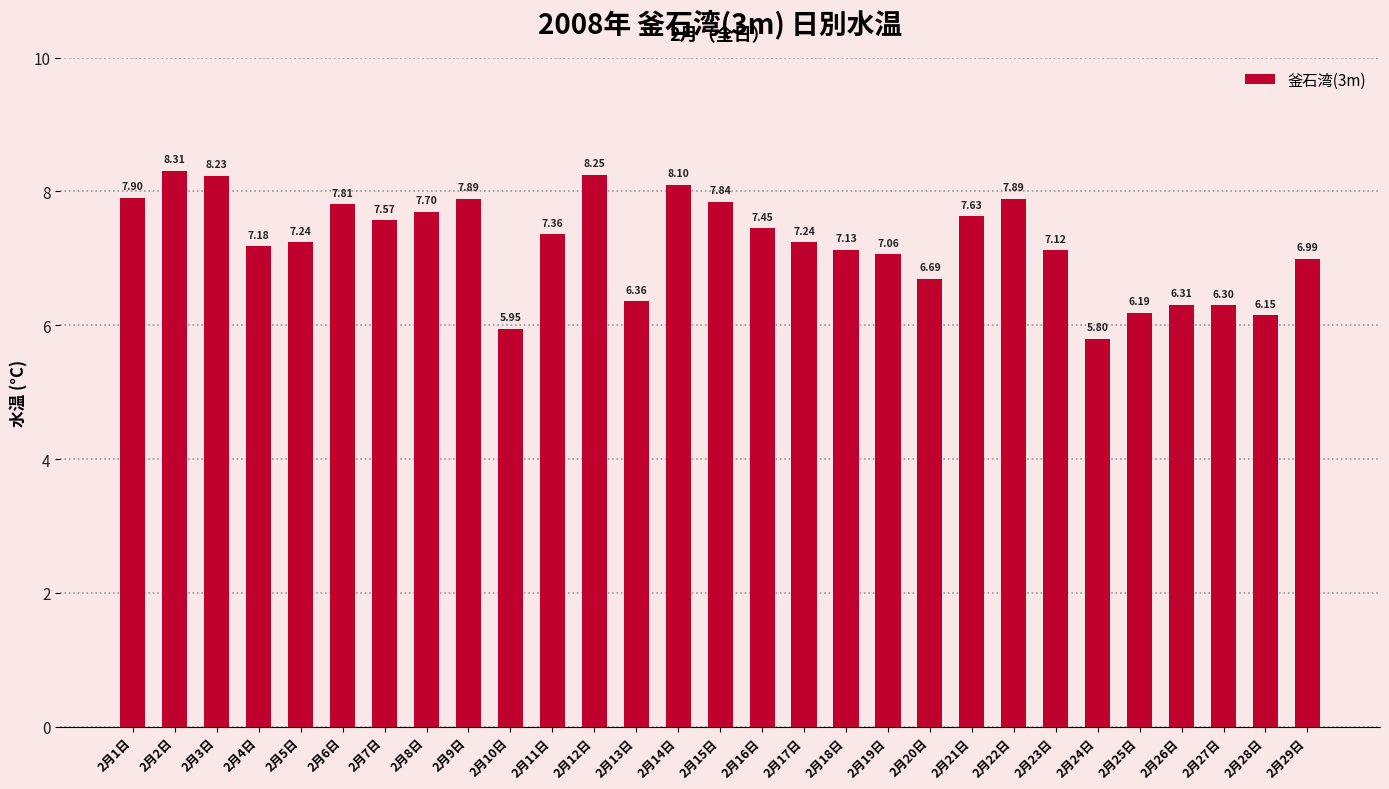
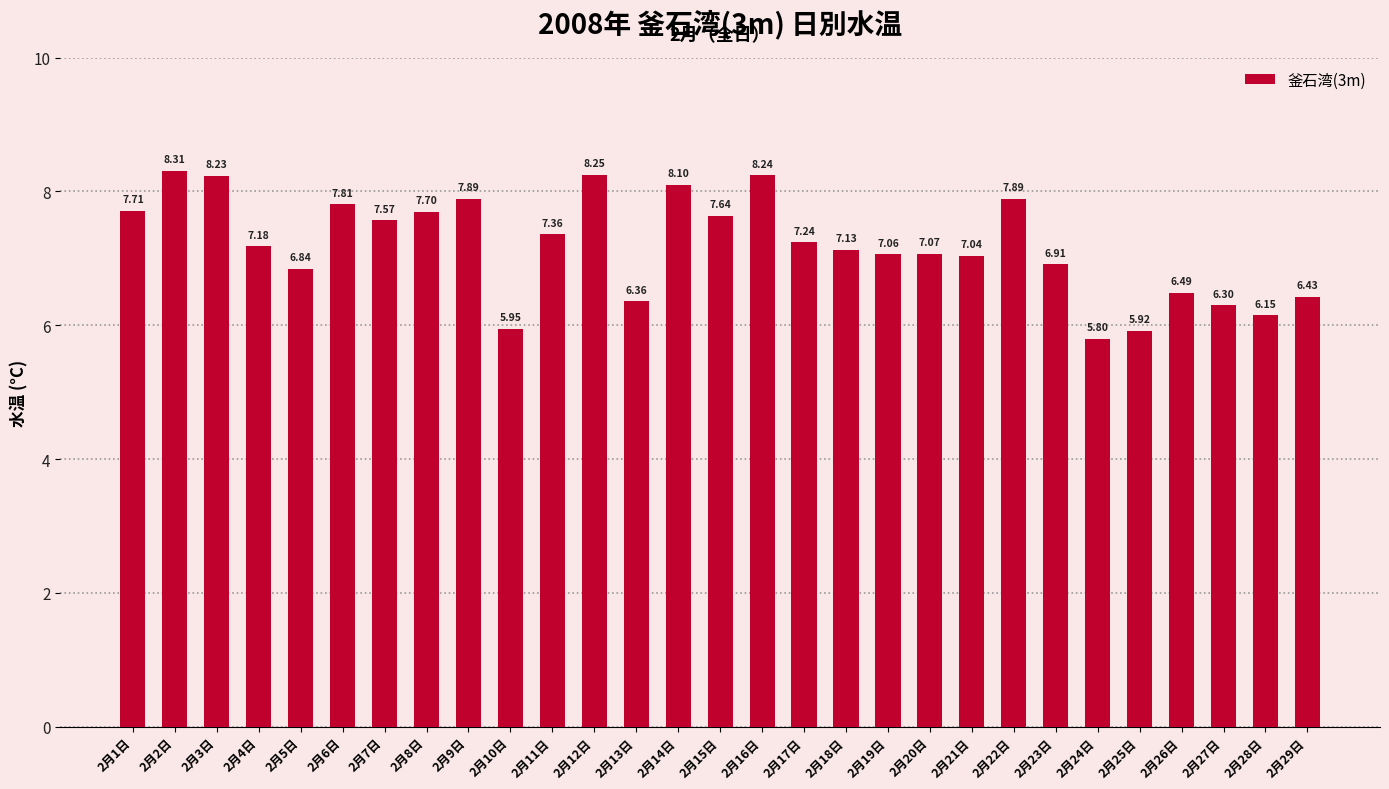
2月1日: 7.90 -> 7.71
2月5日: 7.24 -> 6.84
2月15日: 7.84 -> 7.64
2月16日: 7.45 -> 8.24
2月20日: 6.69 -> 7.07
2月21日: 7.63 -> 7.04
2月23日: 7.12 -> 6.91
2月25日: 6.19 -> 5.92
2月26日: 6.31 -> 6.49
2月29日: 6.99 -> 6.43
